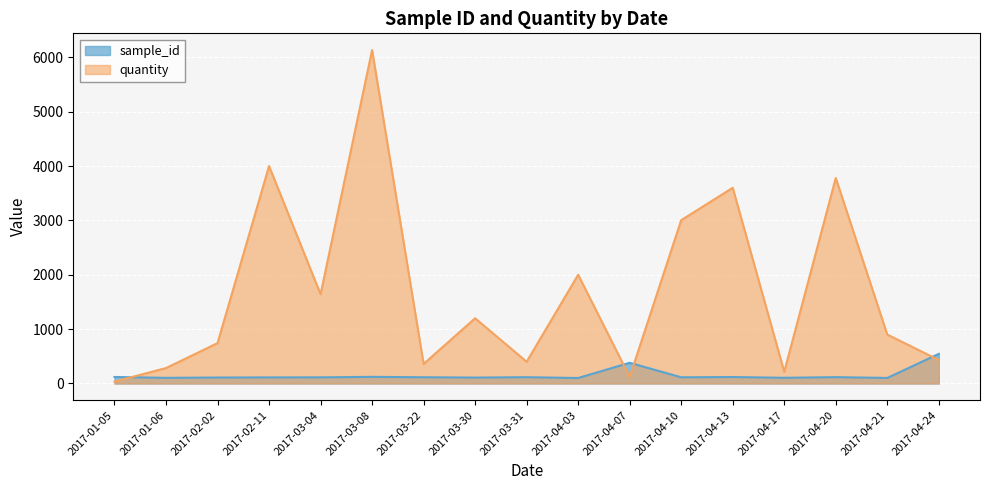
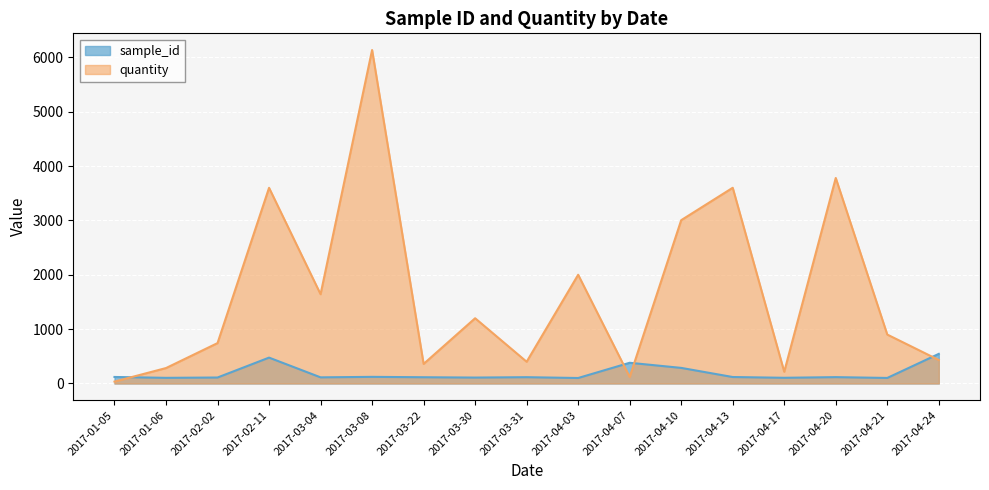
sample_id, 2017-02-11: 100 -> 500
quantity, 2017-02-11: 4000 -> 3600
sample_id, 2017-04-10: 100 -> 300
